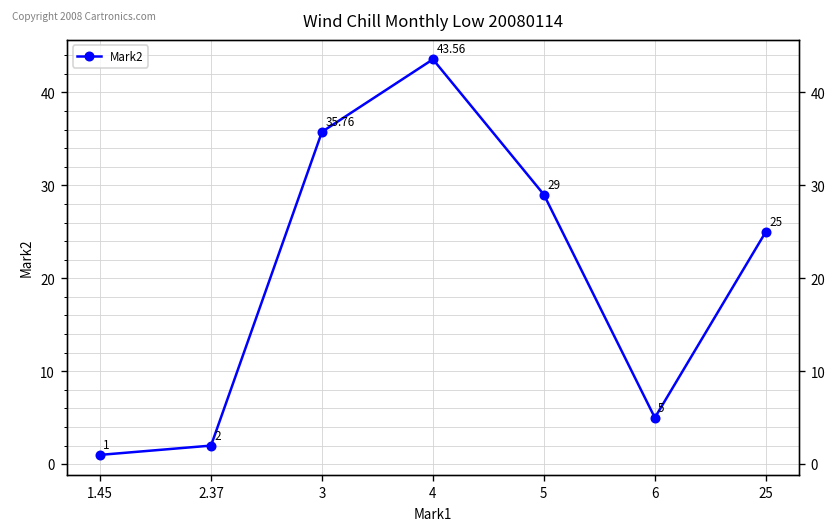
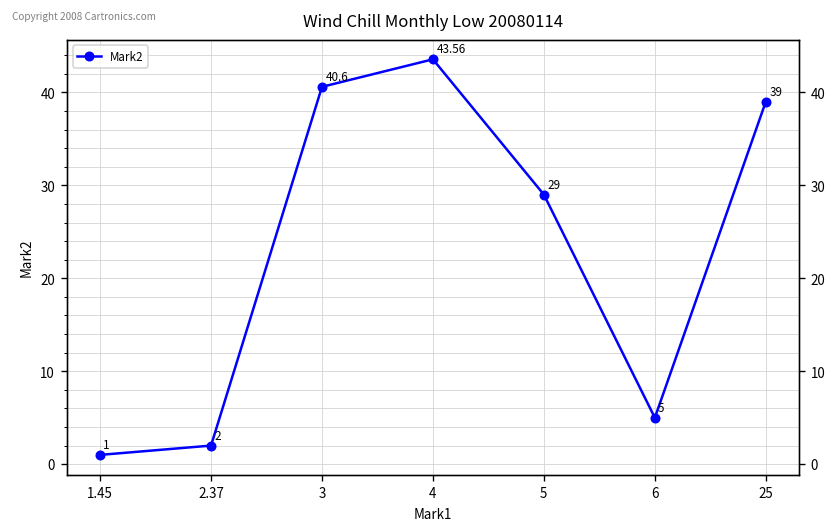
3: 35.76 -> 40.6
25: 25 -> 39
